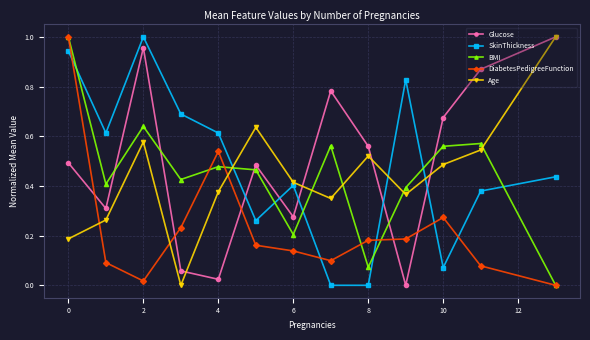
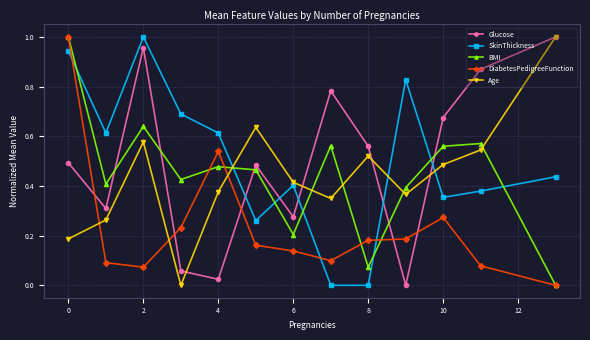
DiabetesPedigreeFunction, 2: 0.02 -> 0.07
SkinThickness, 10: 0.07 -> 0.35
